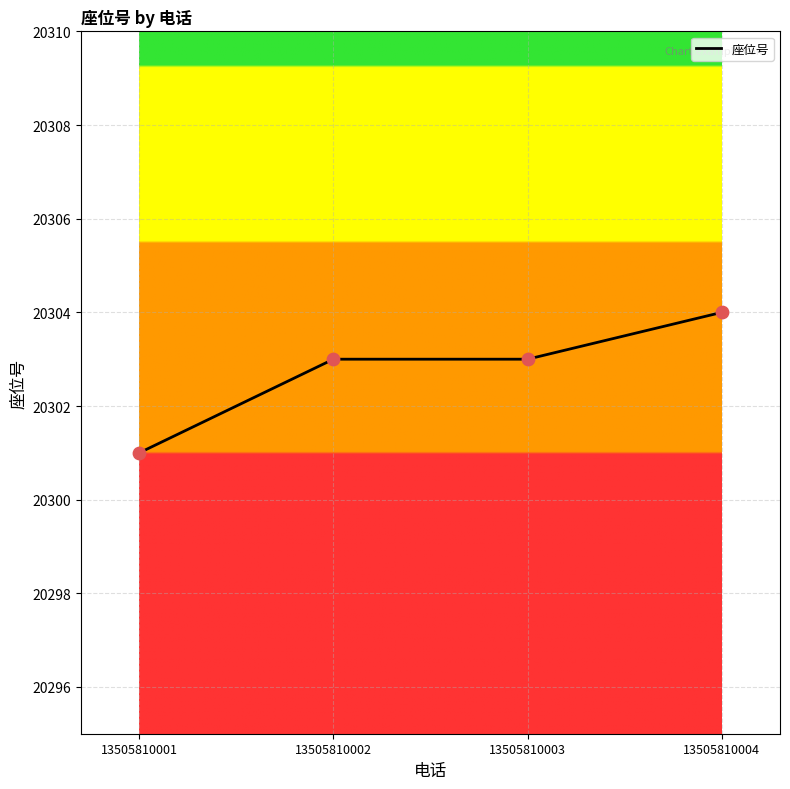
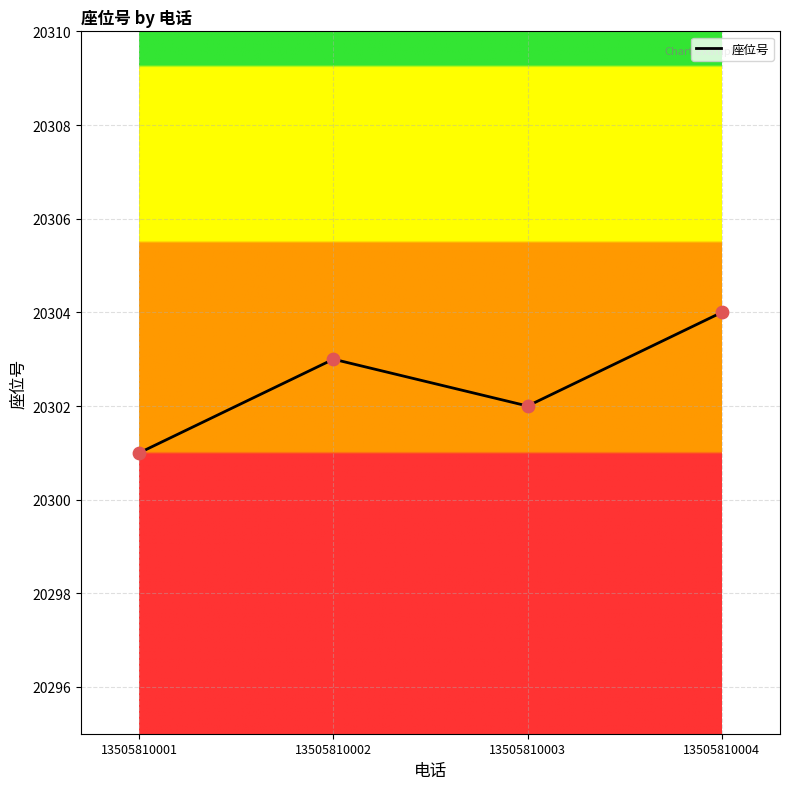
13505810003: 20303 -> 20302
